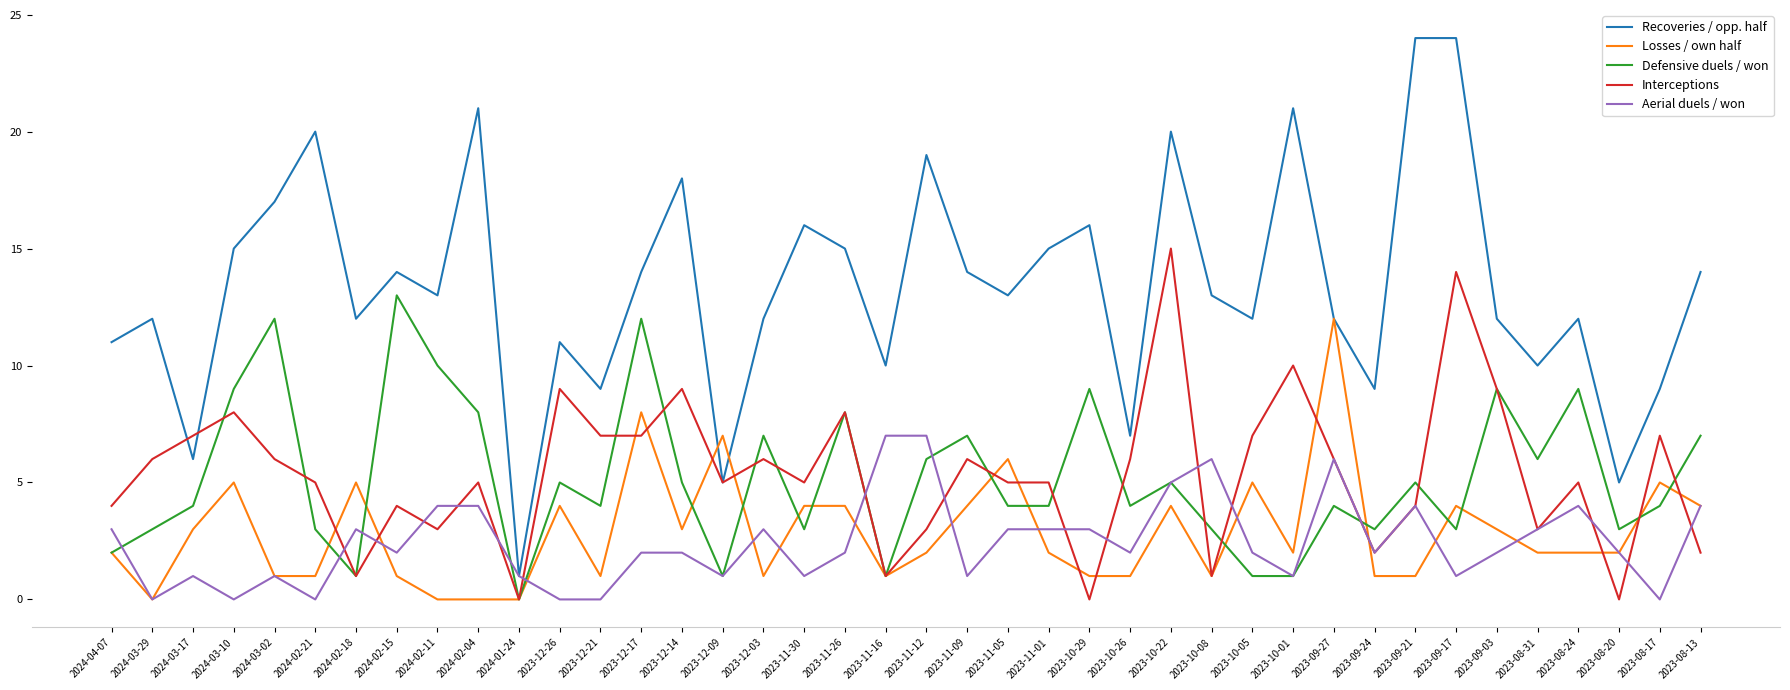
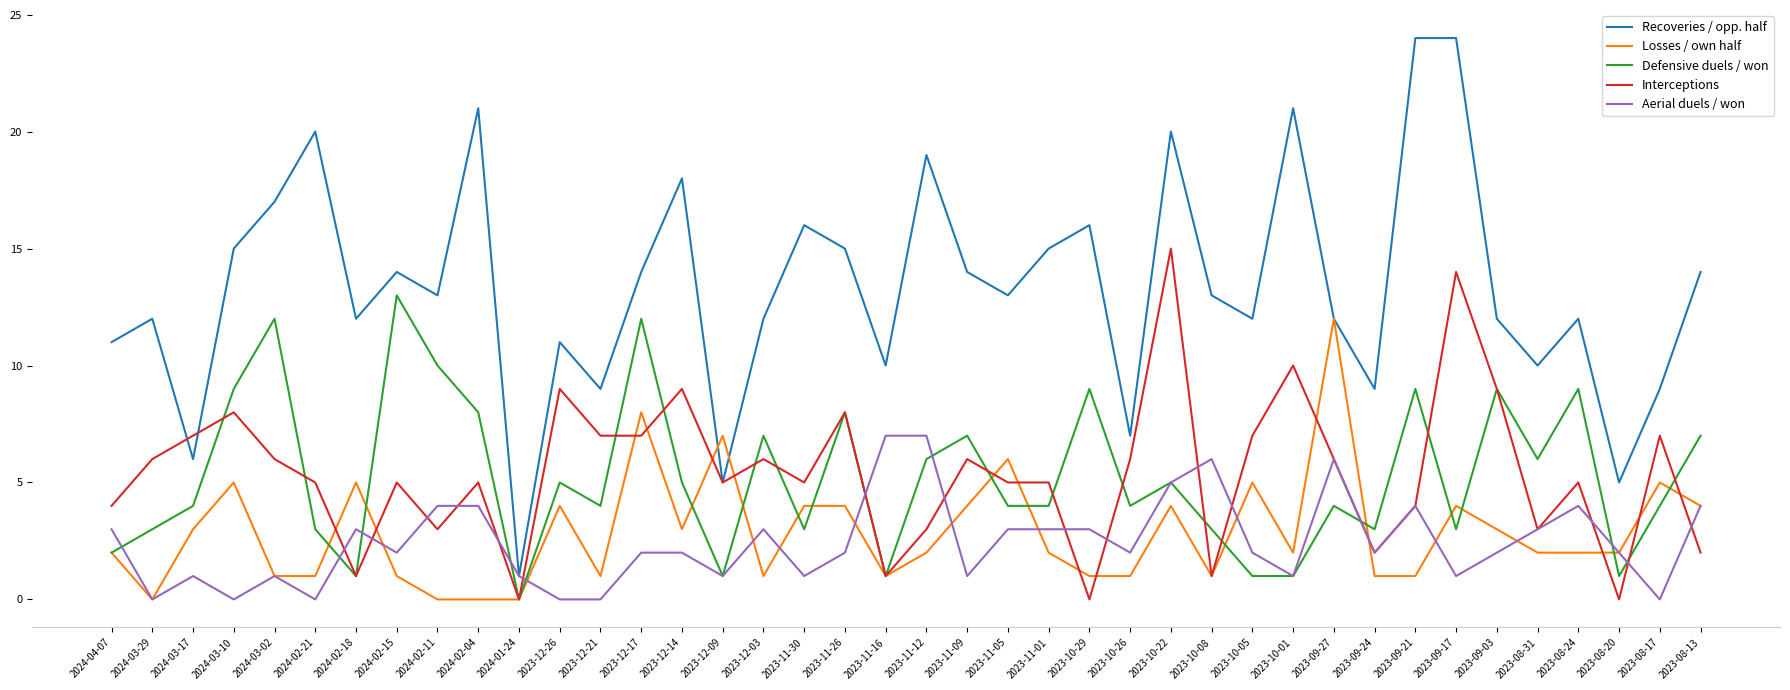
Interceptions, 2024-02-15: 4 -> 5
Defensive duels / won, 2023-09-21: 5 -> 9
Defensive duels / won, 2023-08-20: 3 -> 1
